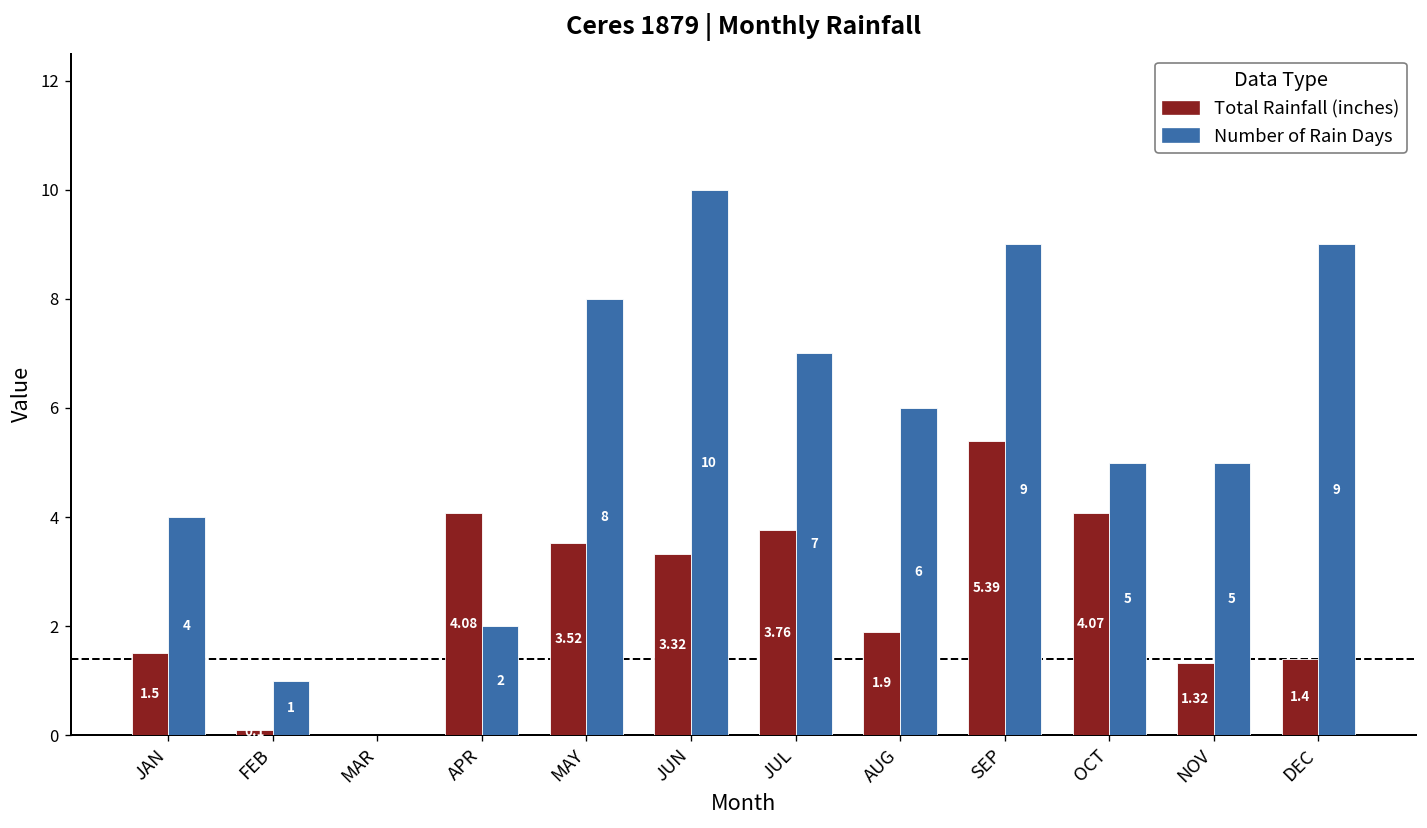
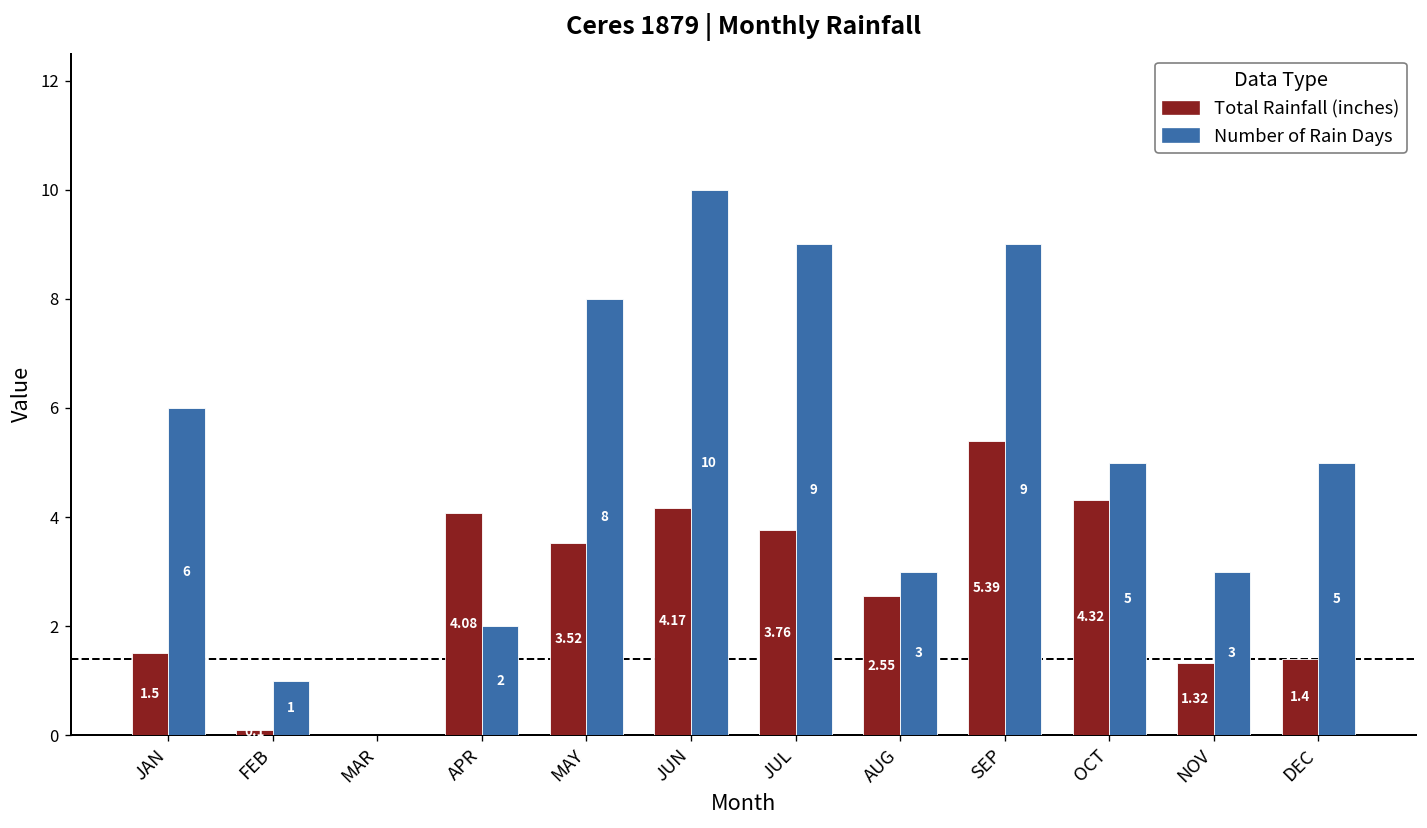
Number of Rain Days, JAN: 4 -> 6
Total Rainfall (inches), JUN: 3.32 -> 4.17
Number of Rain Days, JUL: 7 -> 9
Total Rainfall (inches), AUG: 1.9 -> 2.55
Number of Rain Days, AUG: 6 -> 3
Total Rainfall (inches), OCT: 4.07 -> 4.32
Number of Rain Days, NOV: 5 -> 3
Number of Rain Days, DEC: 9 -> 5
